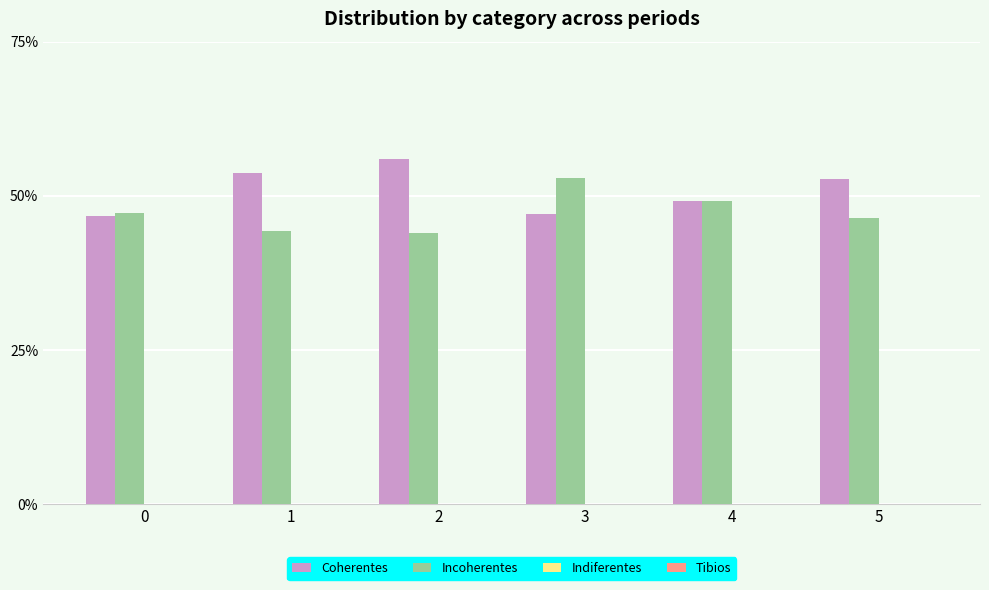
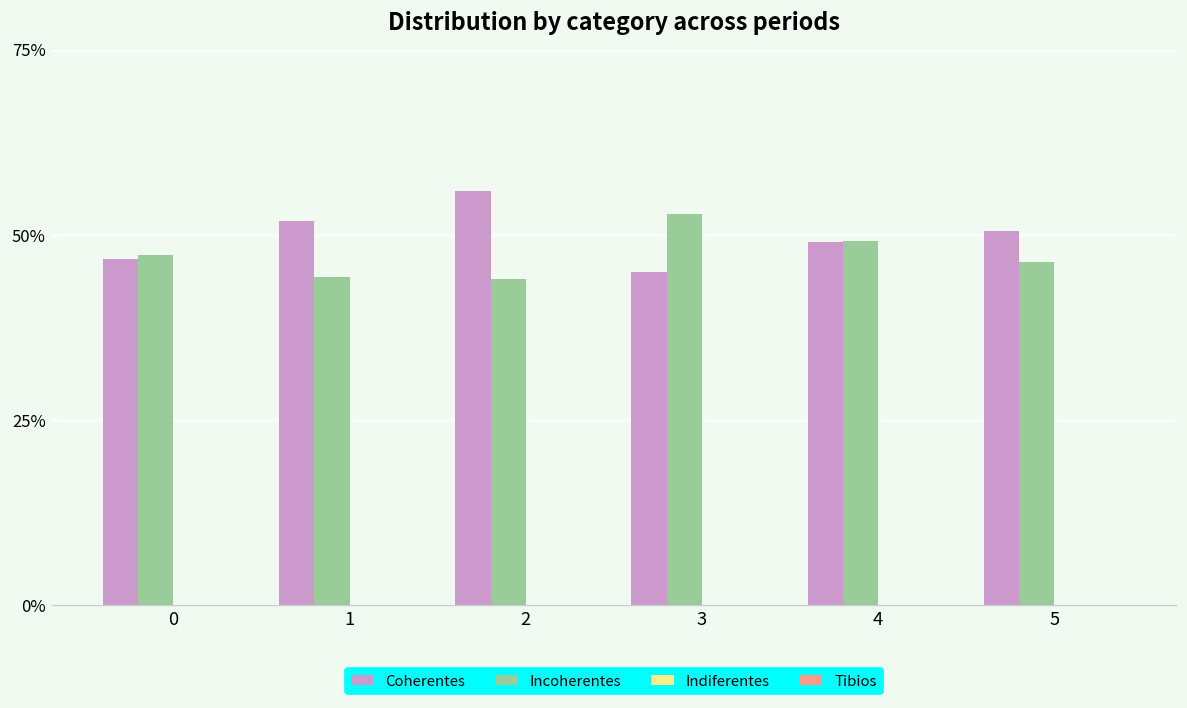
Coherentes, 1: 54% -> 52%
Coherentes, 3: 47% -> 45%
Coherentes, 5: 53% -> 51%
